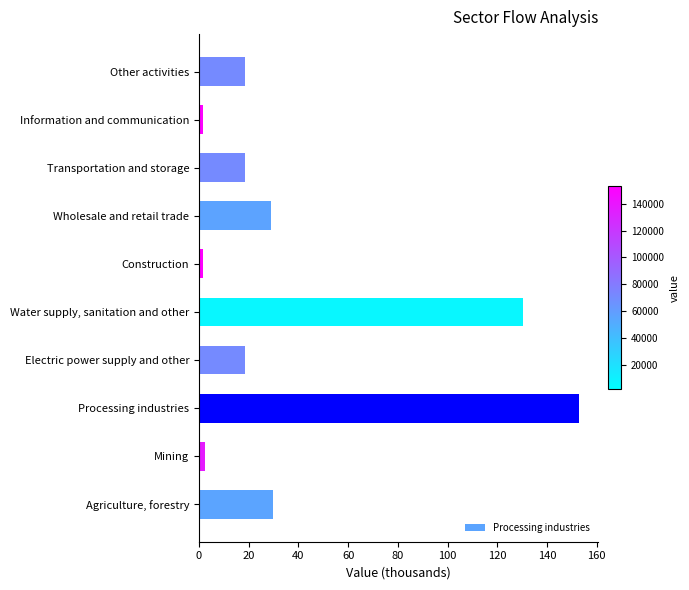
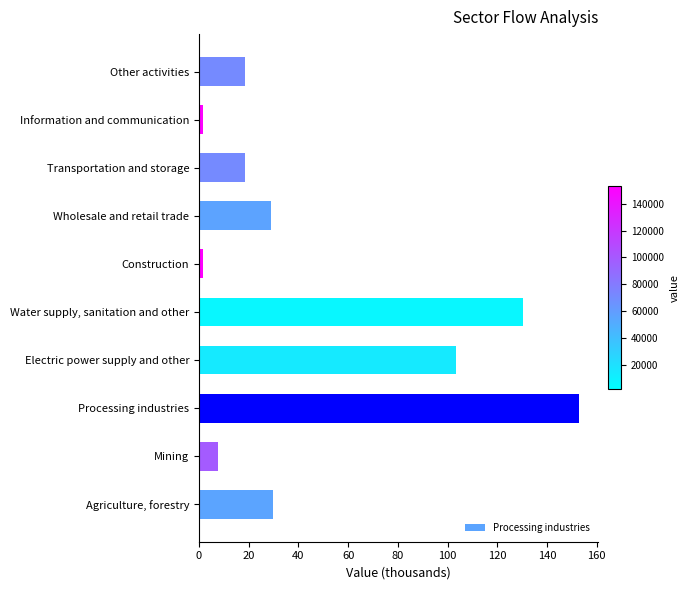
Electric power supply and other: 19 -> 103
Mining: 2 -> 8
